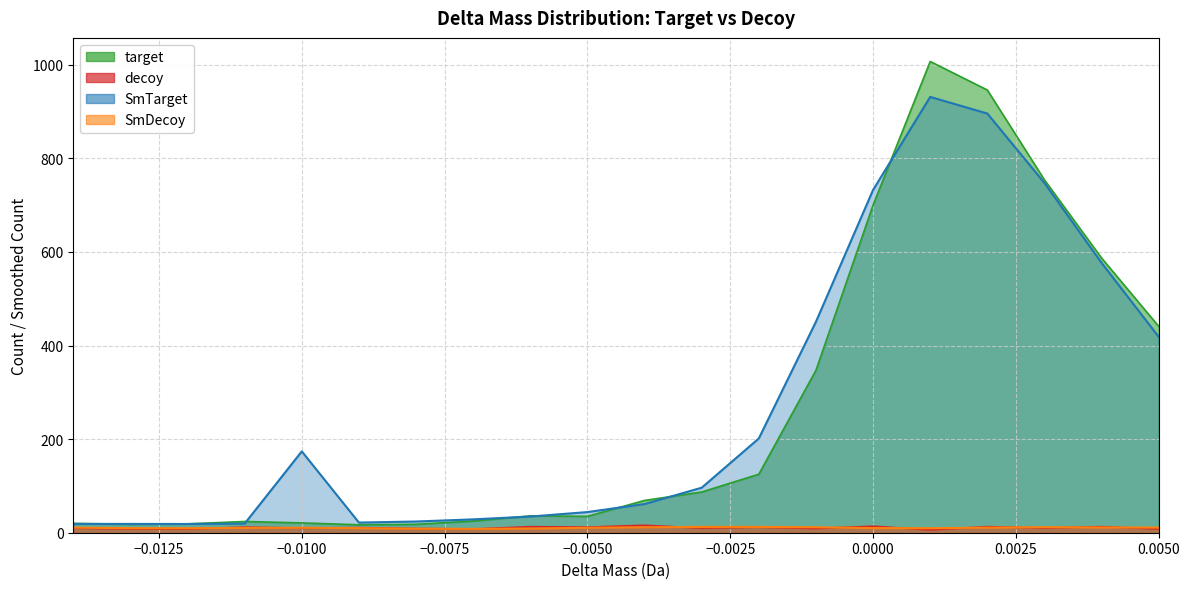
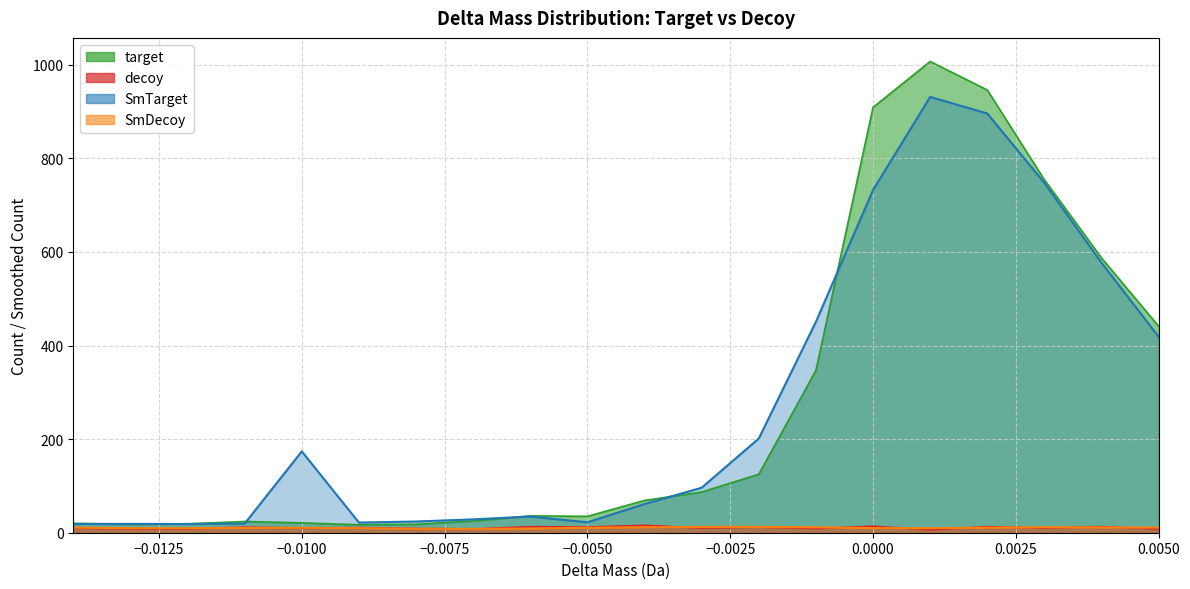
SmTarget, −0.0050: 40 -> 20
target, 0.0000: 700 -> 910
